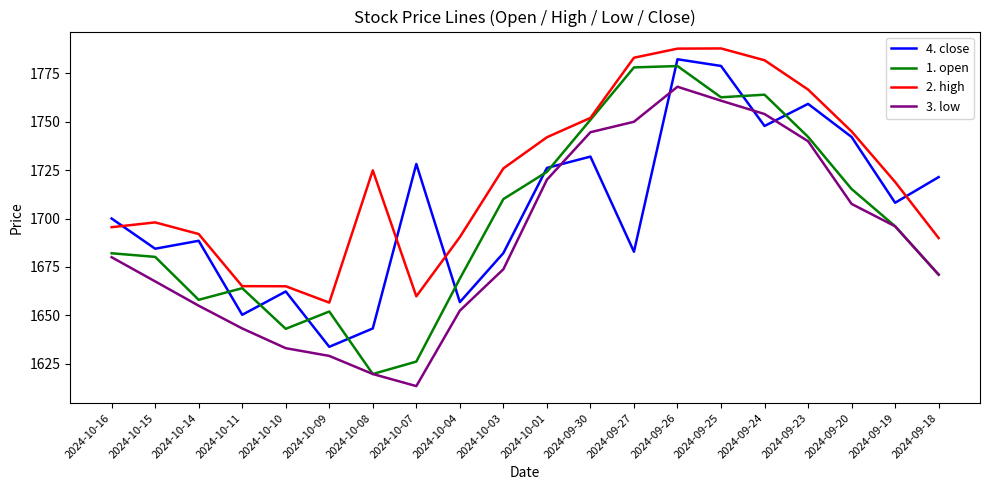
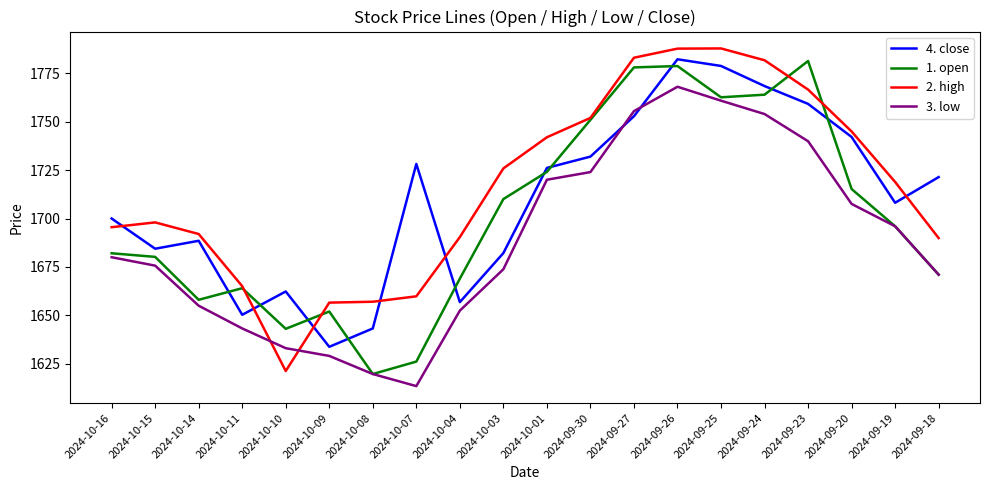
3. low, 2024-10-15: 1668 -> 1676
2. high, 2024-10-10: 1665 -> 1621
2. high, 2024-10-08: 1725 -> 1657
3. low, 2024-09-30: 1745 -> 1724
4. close, 2024-09-27: 1683 -> 1753
3. low, 2024-09-27: 1750 -> 1756
4. close, 2024-09-24: 1748 -> 1768
1. open, 2024-09-23: 1742 -> 1781
